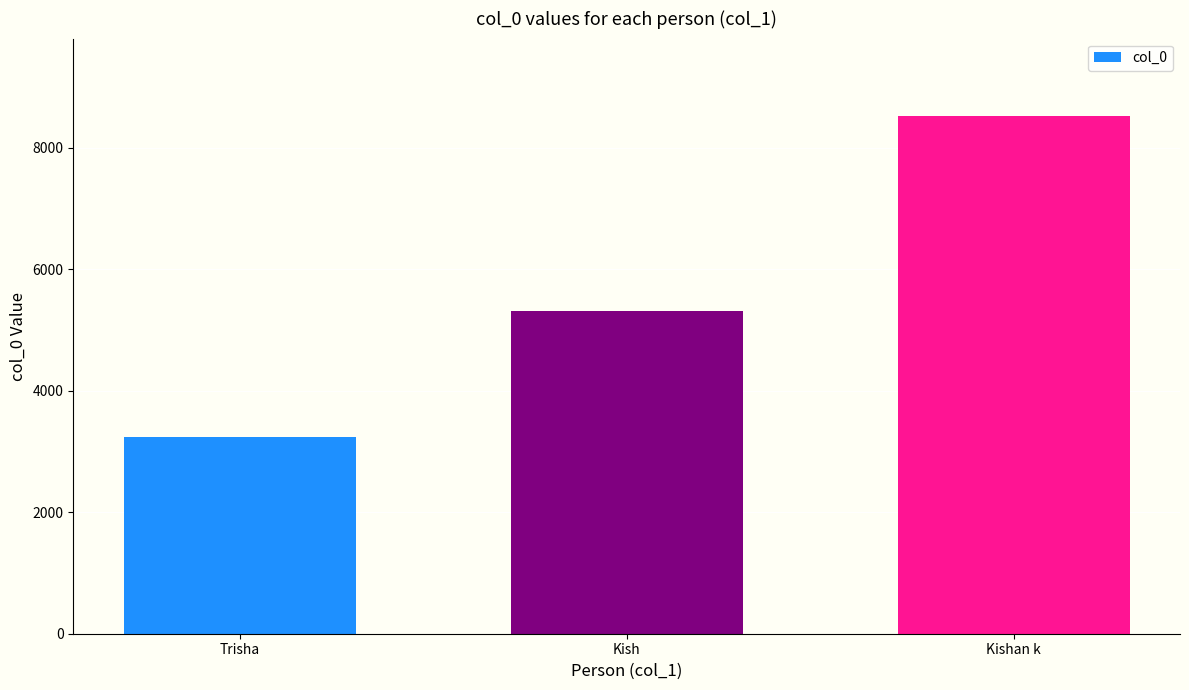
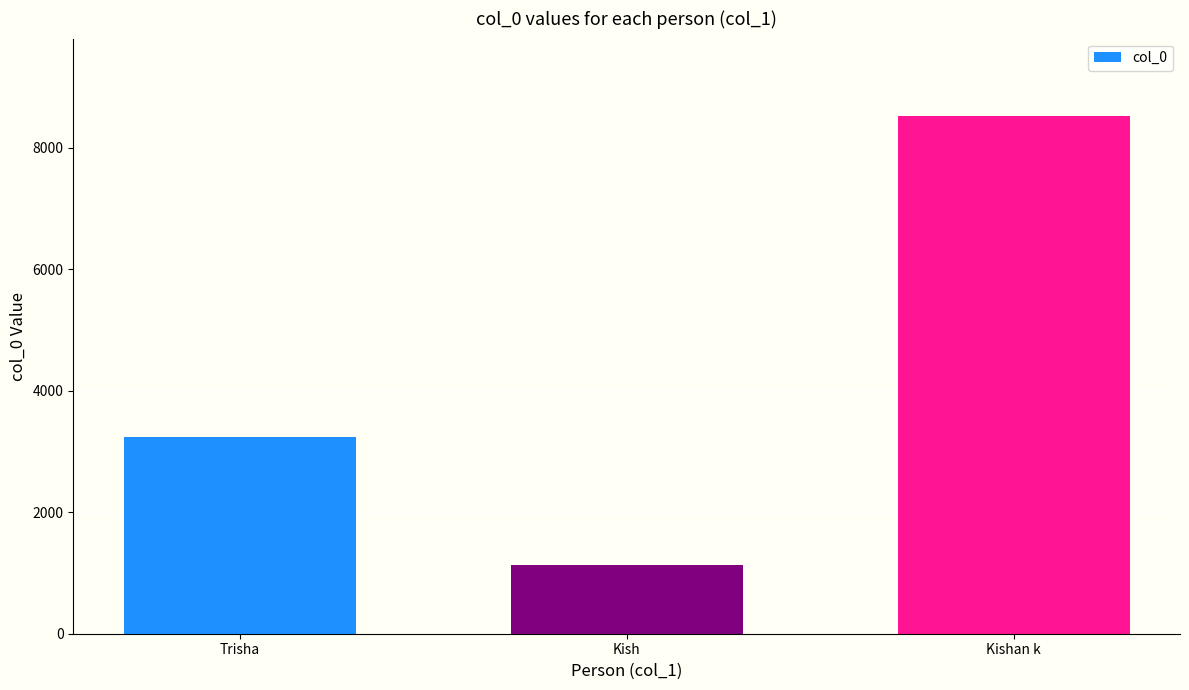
Kish: 5300 -> 1100
